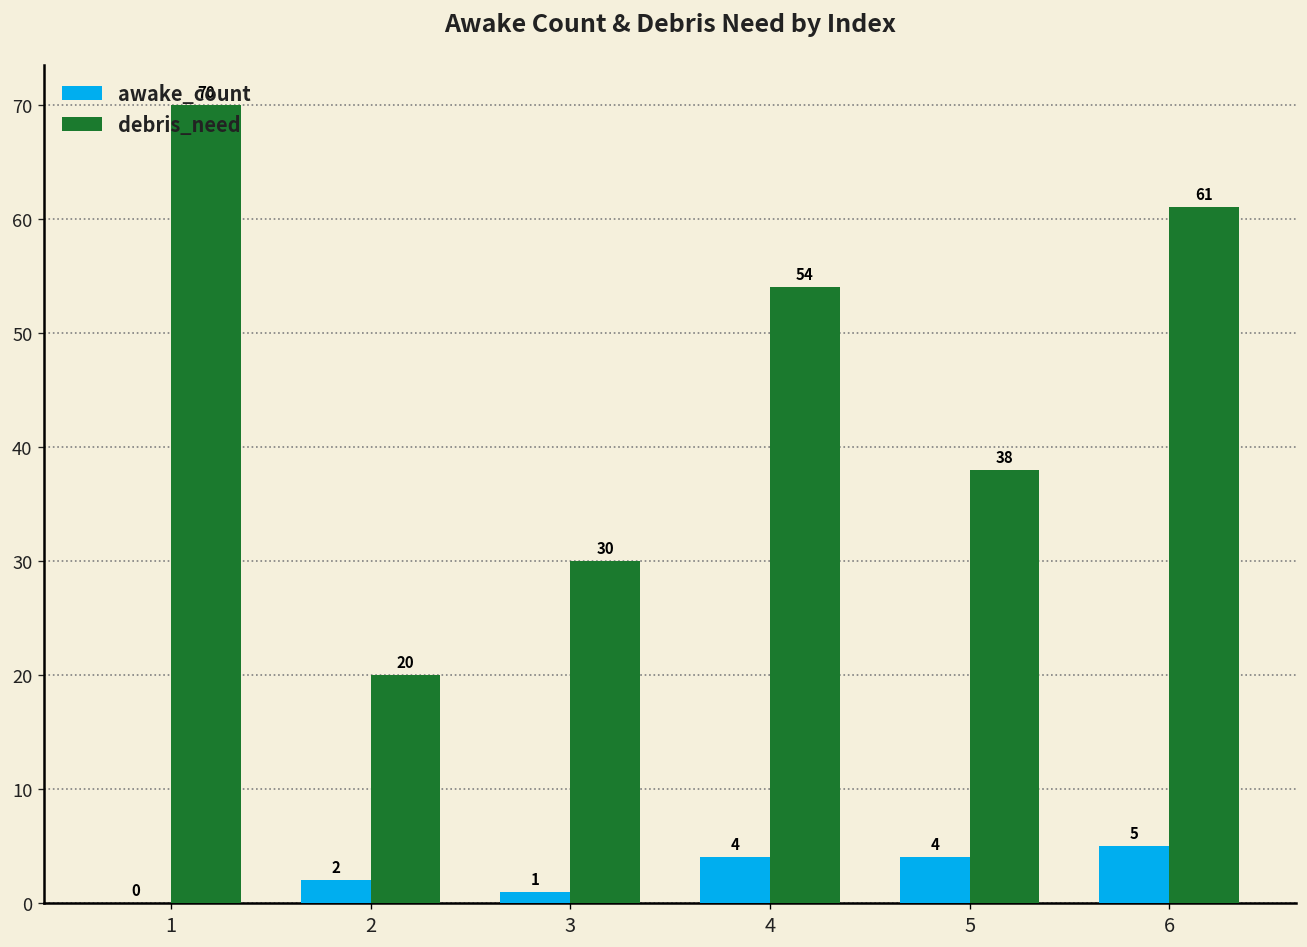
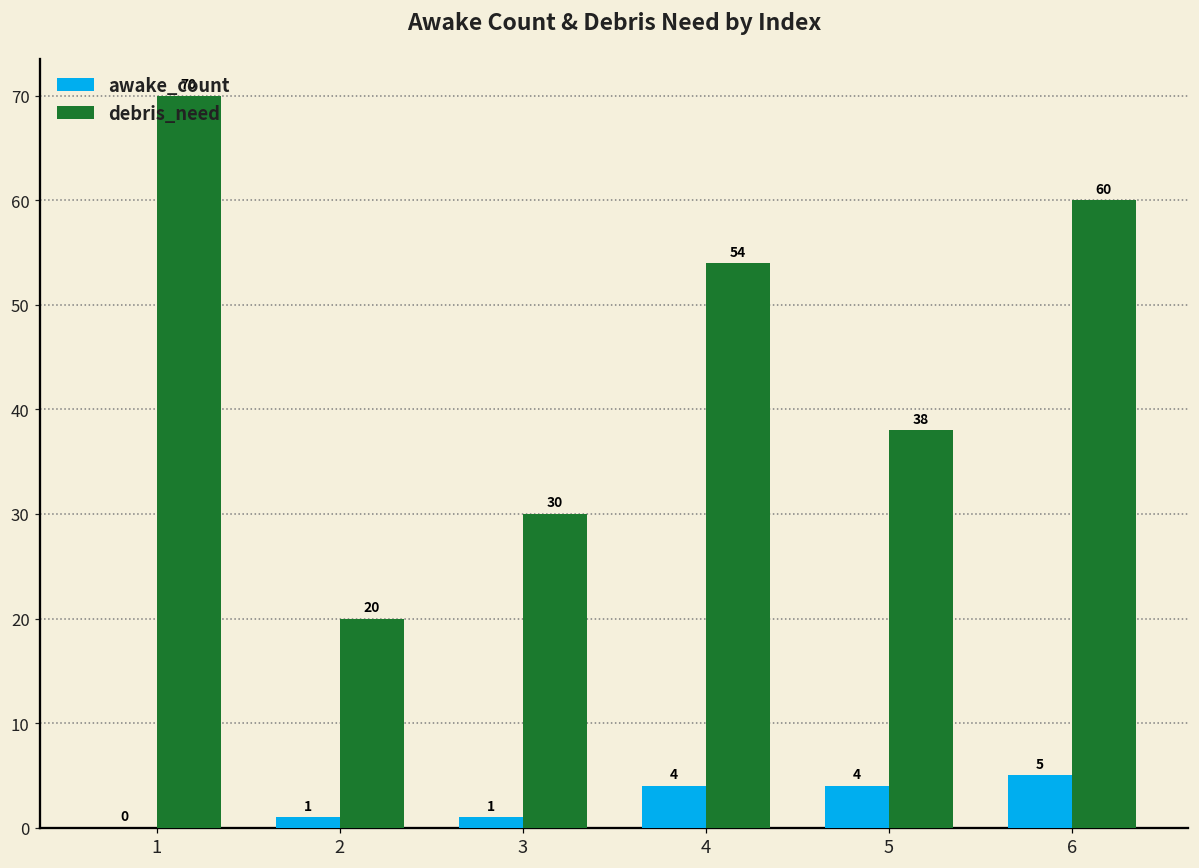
awake_count, 2: 2 -> 1
debris_need, 6: 61 -> 60
